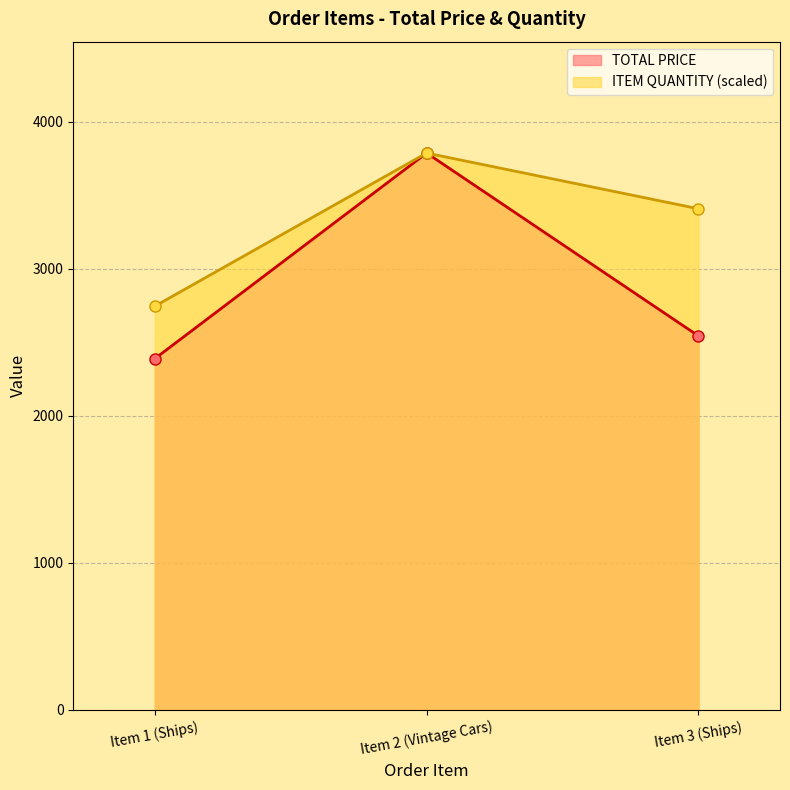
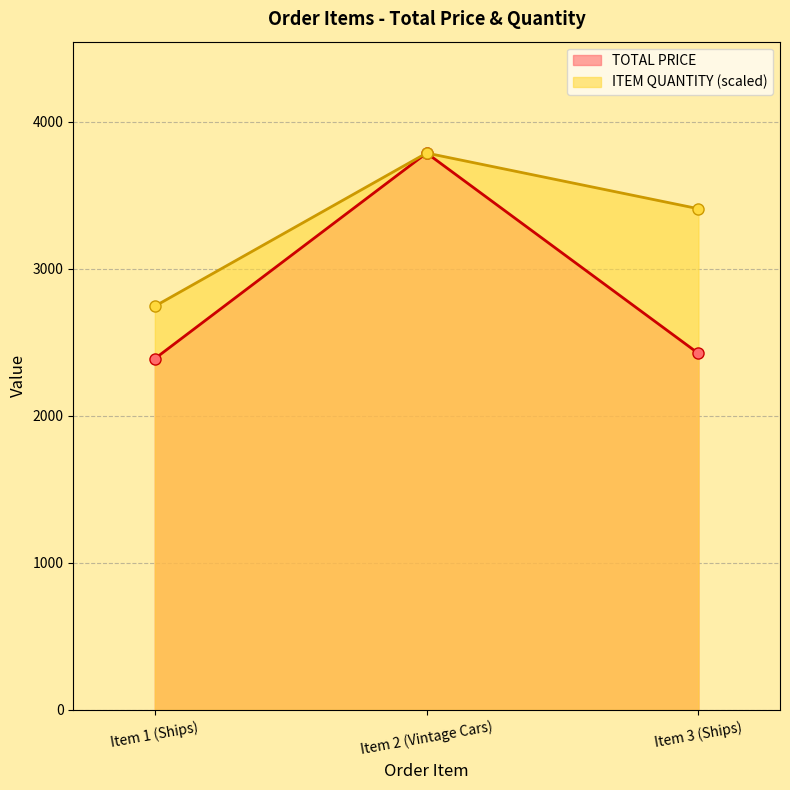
TOTAL PRICE, Item 3 (Ships): 2540 -> 2430
